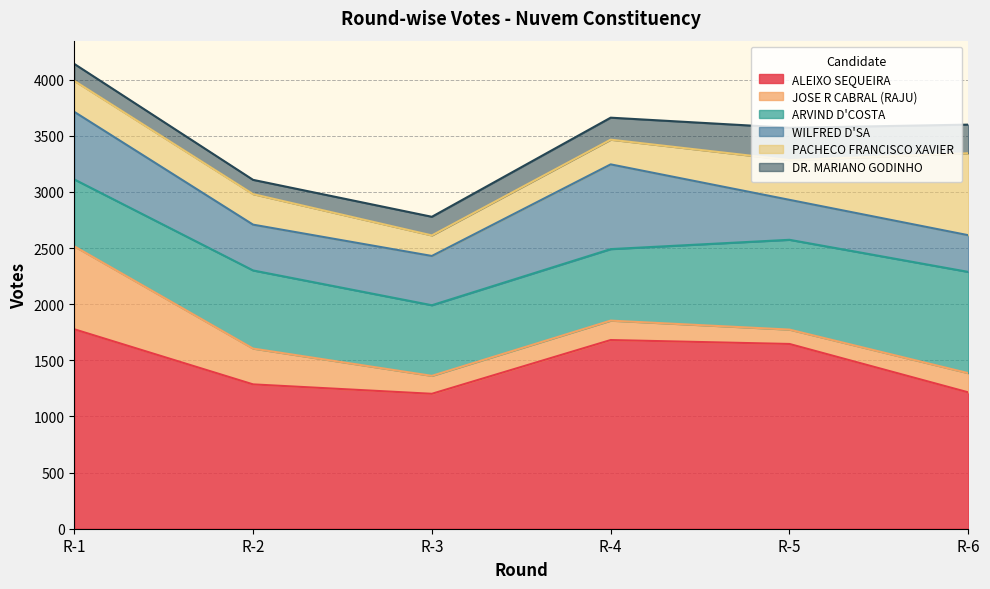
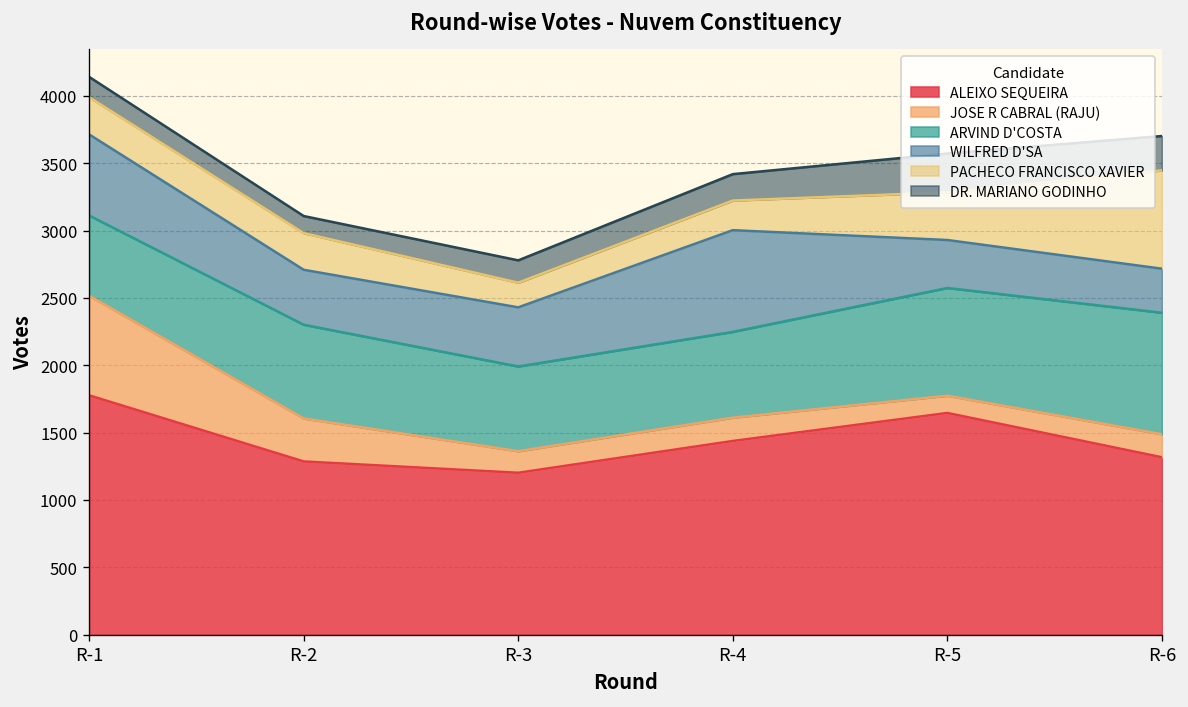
ALEIXO SEQUEIRA, R-4: 1680 -> 1440
ALEIXO SEQUEIRA, R-6: 1220 -> 1320
